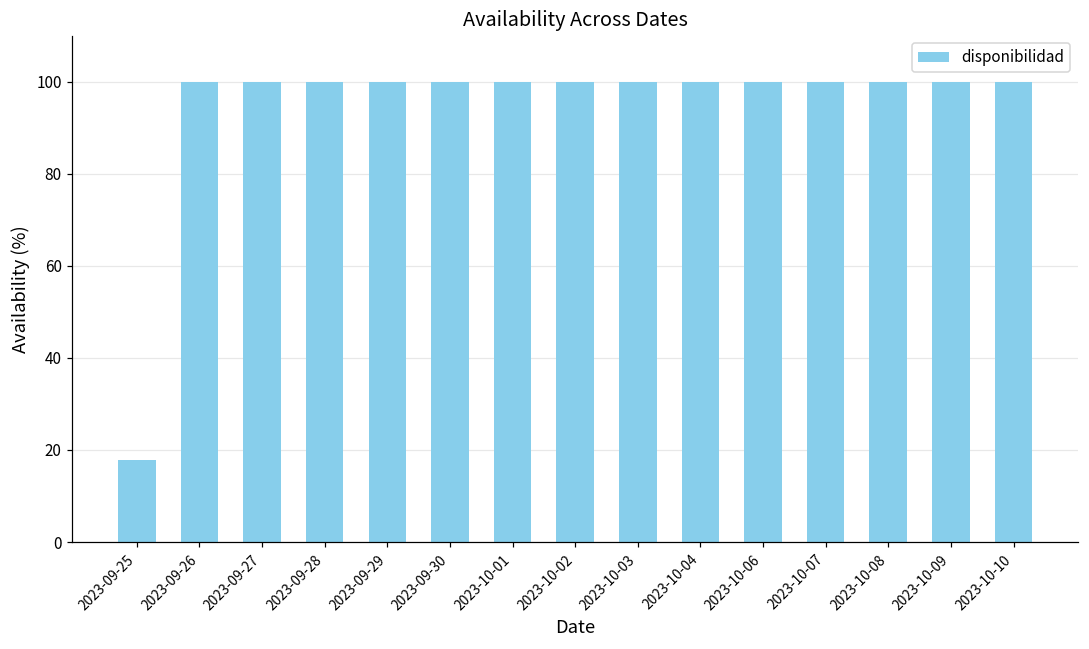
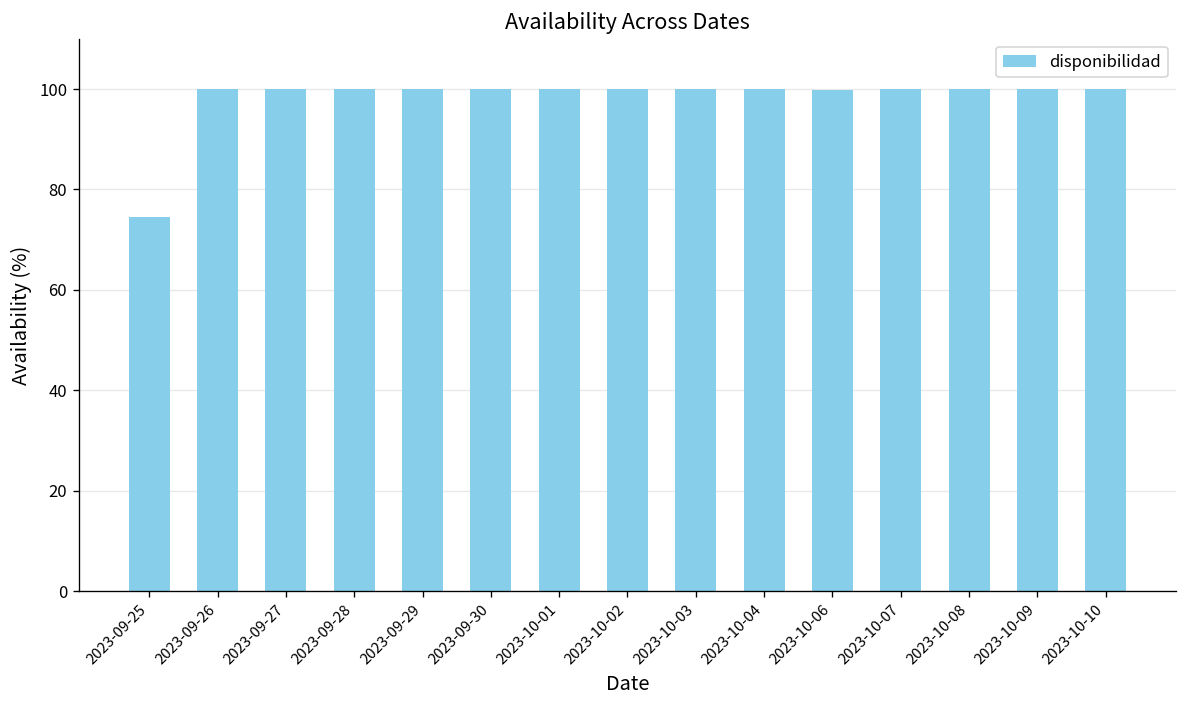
2023-09-25: 18 -> 75
